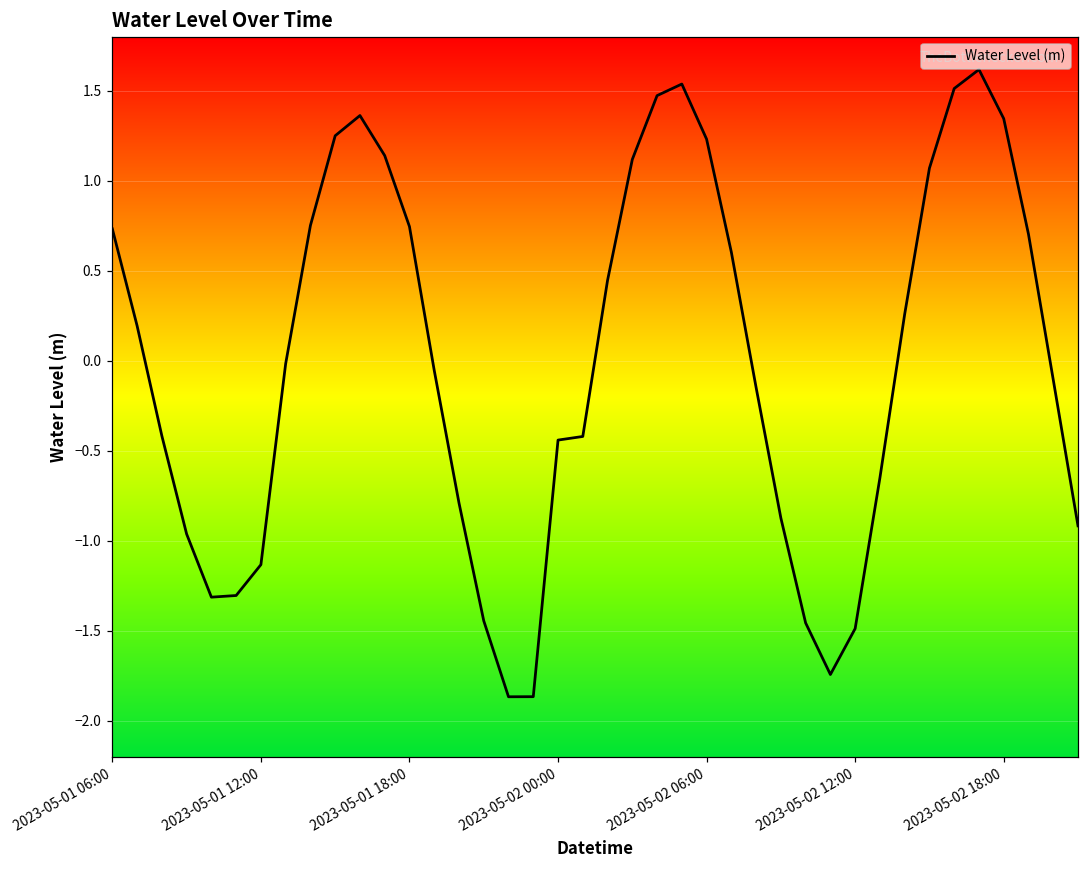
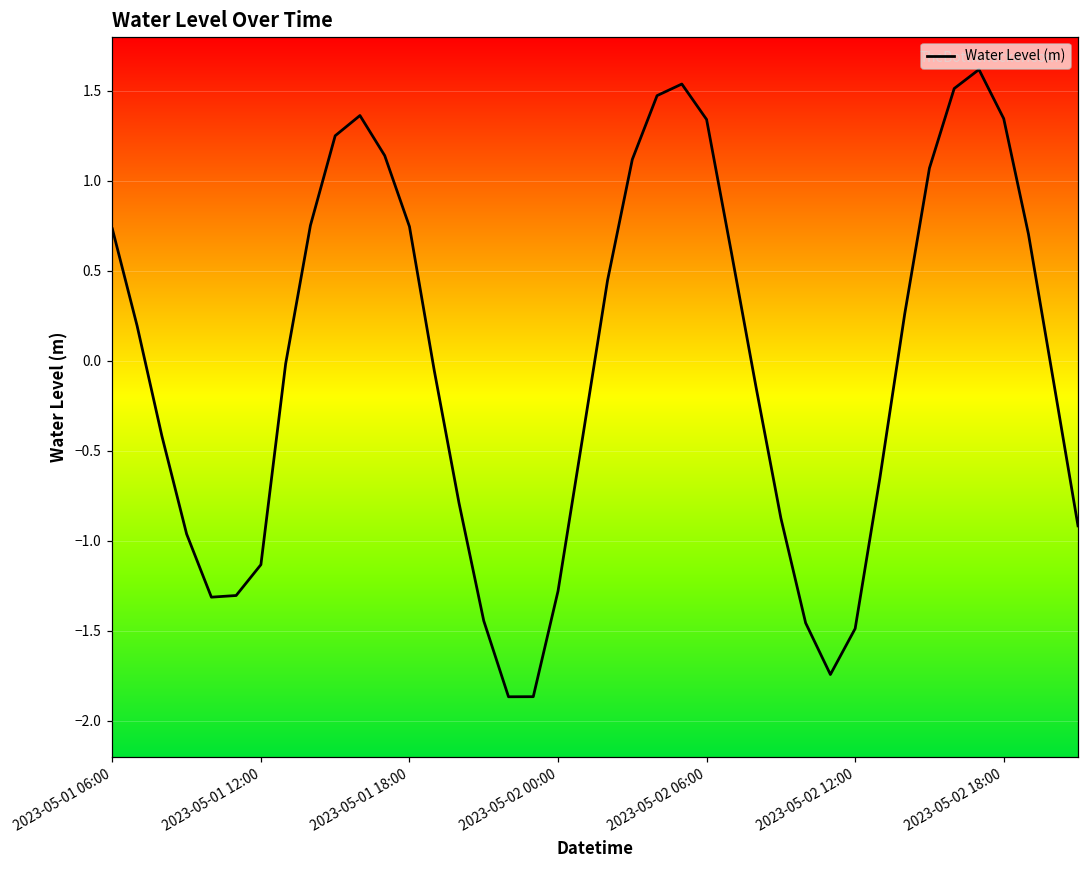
2023-05-02 00:00: -0.44 -> -1.28
2023-05-02 06:00: 1.23 -> 1.34
